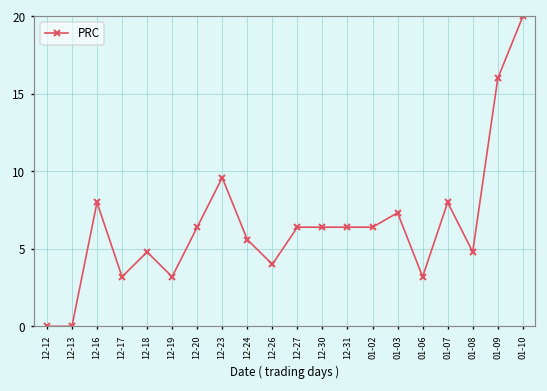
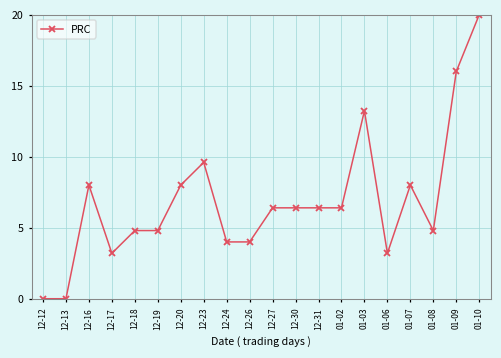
12-19: 3.2 -> 4.8
12-20: 6.4 -> 8.0
12-24: 5.6 -> 4.0
01-03: 7.3 -> 13.2
